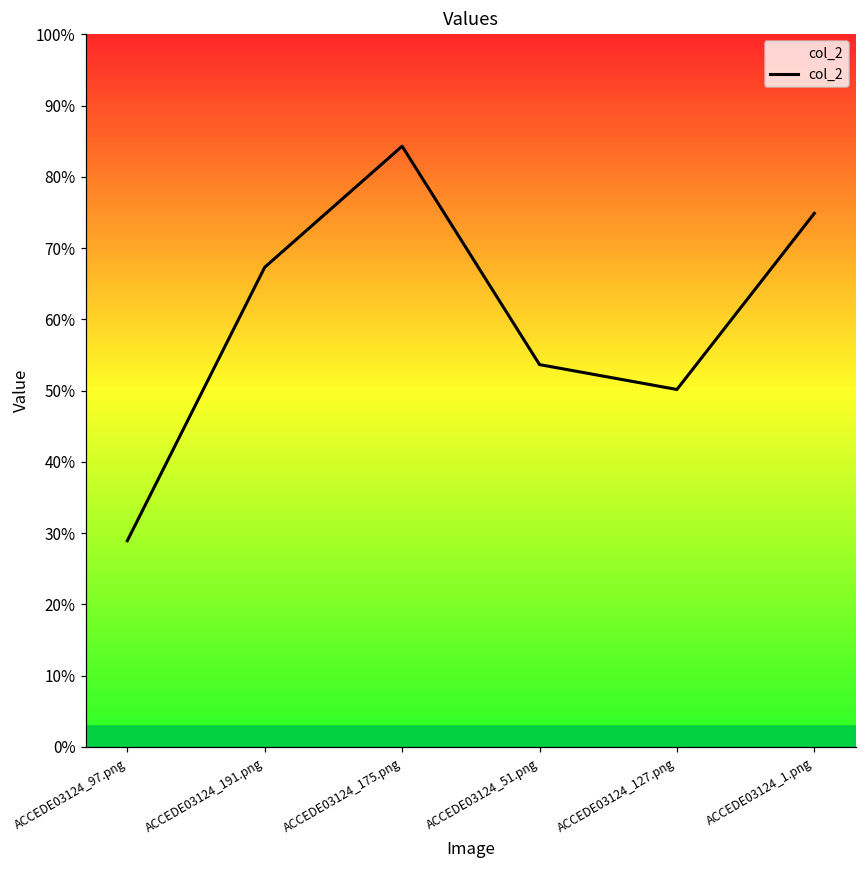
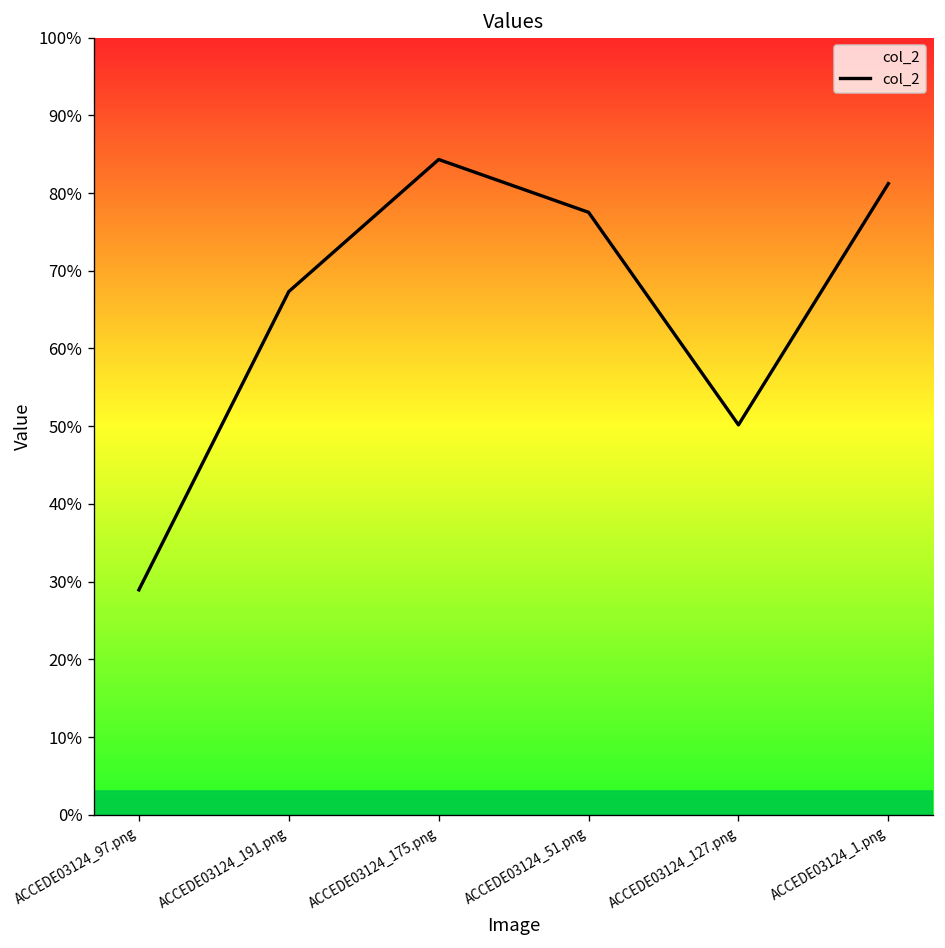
ACCEDE03124_51.png: 54% -> 78%
ACCEDE03124_1.png: 75% -> 81%
